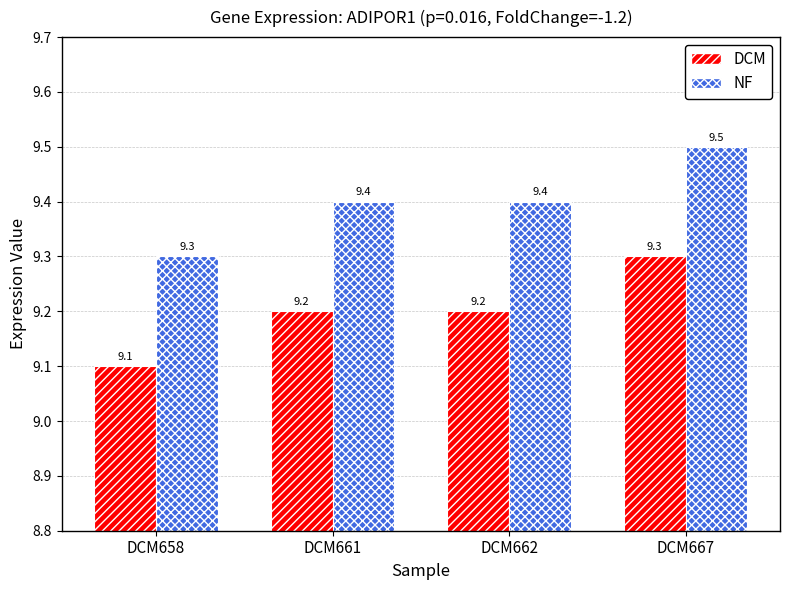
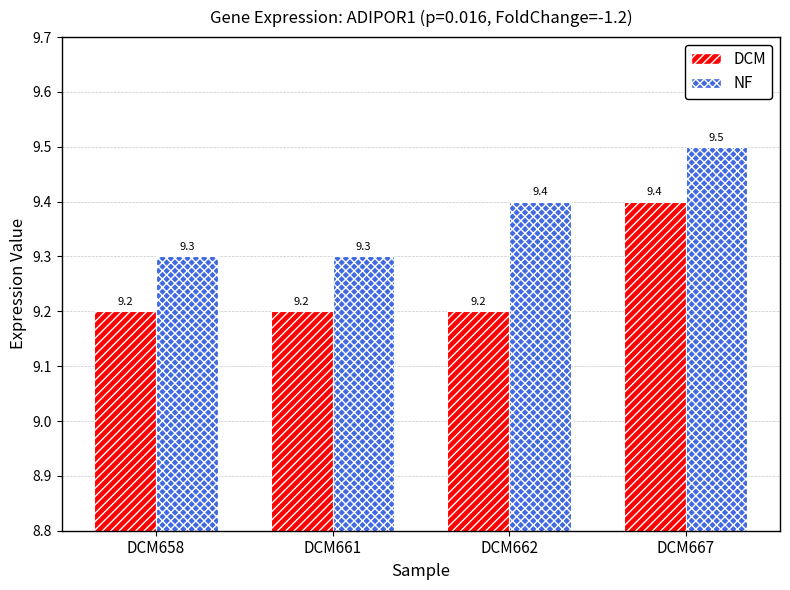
DCM, DCM658: 9.1 -> 9.2
NF, DCM661: 9.4 -> 9.3
DCM, DCM667: 9.3 -> 9.4
